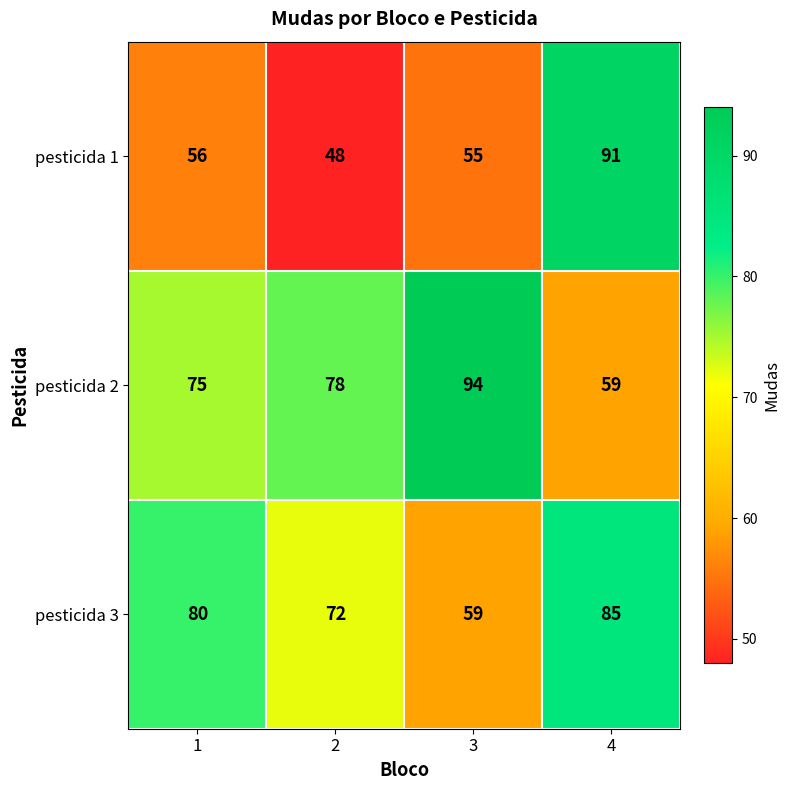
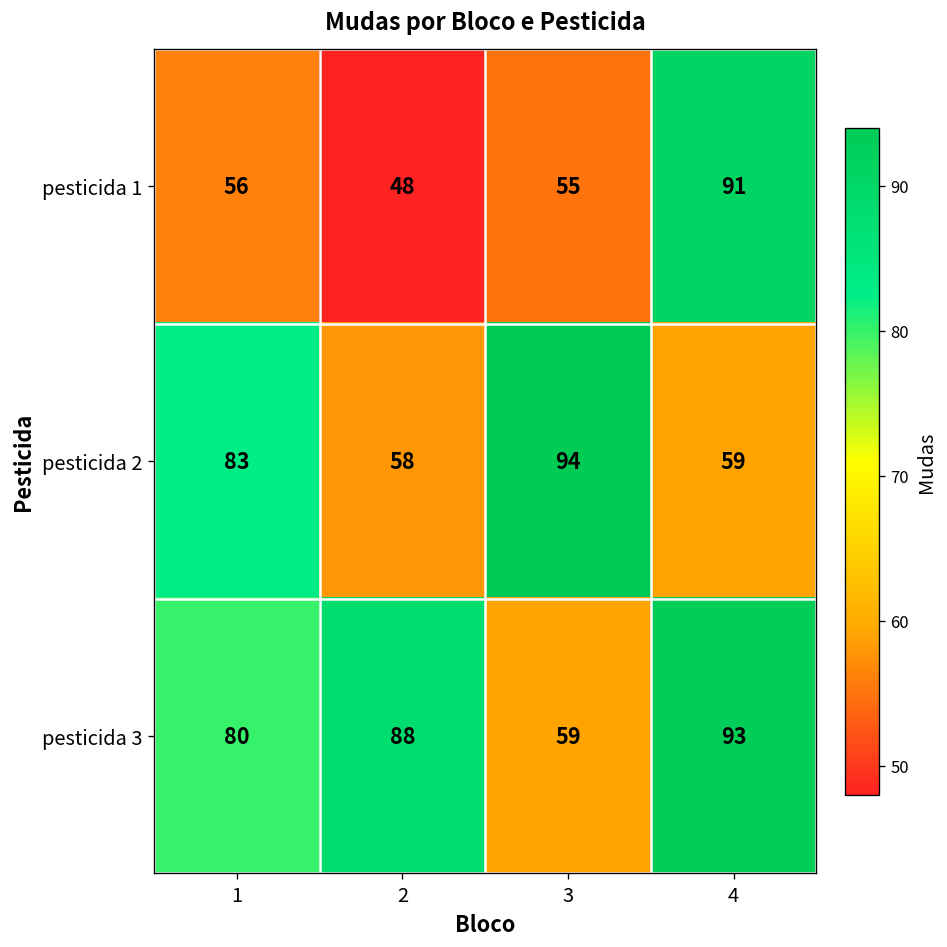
pesticida 2, 1: 75 -> 83
pesticida 2, 2: 78 -> 58
pesticida 3, 2: 72 -> 88
pesticida 3, 4: 85 -> 93
